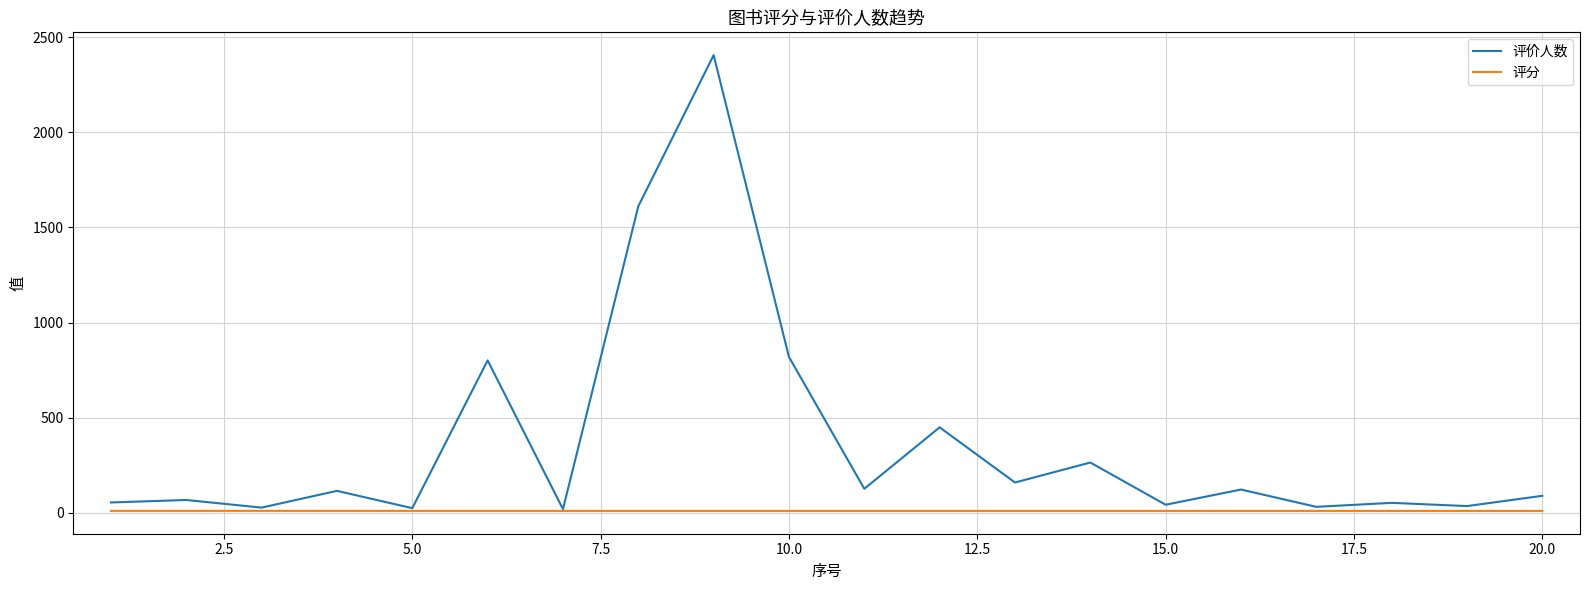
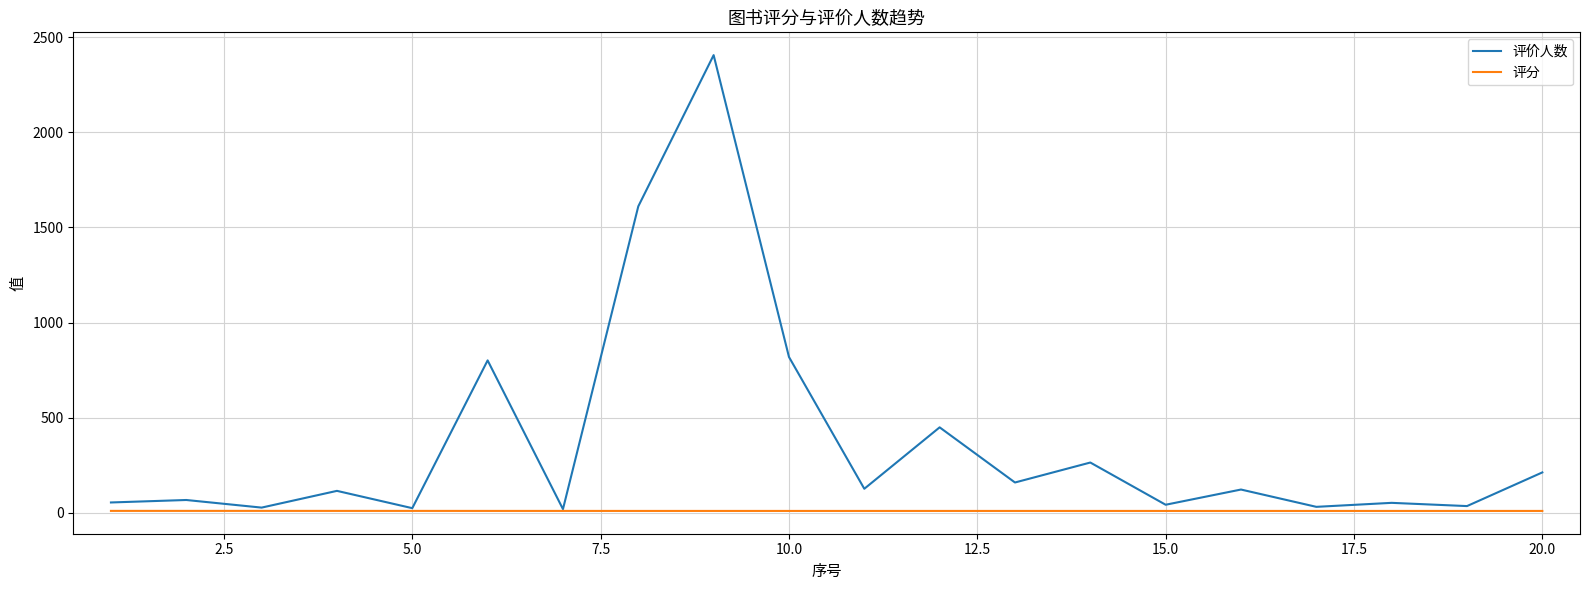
评价人数, 20.0: 90 -> 210
